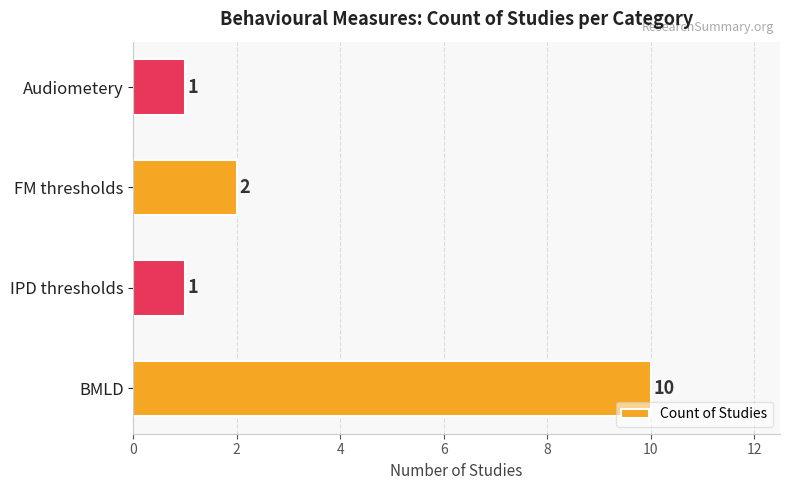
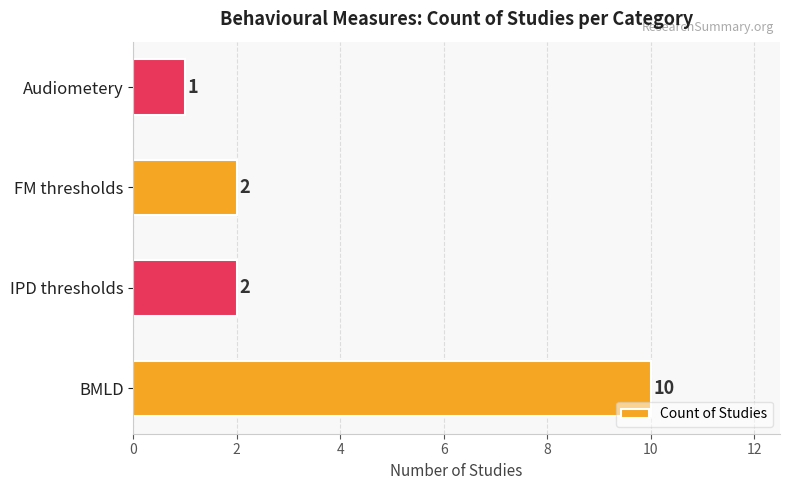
IPD thresholds: 1 -> 2
